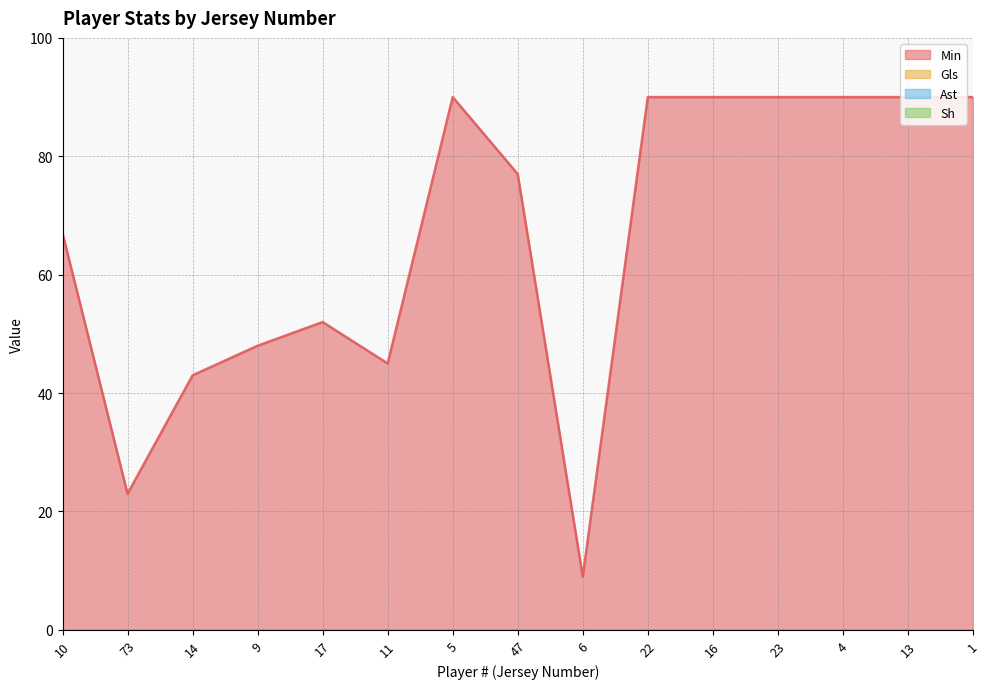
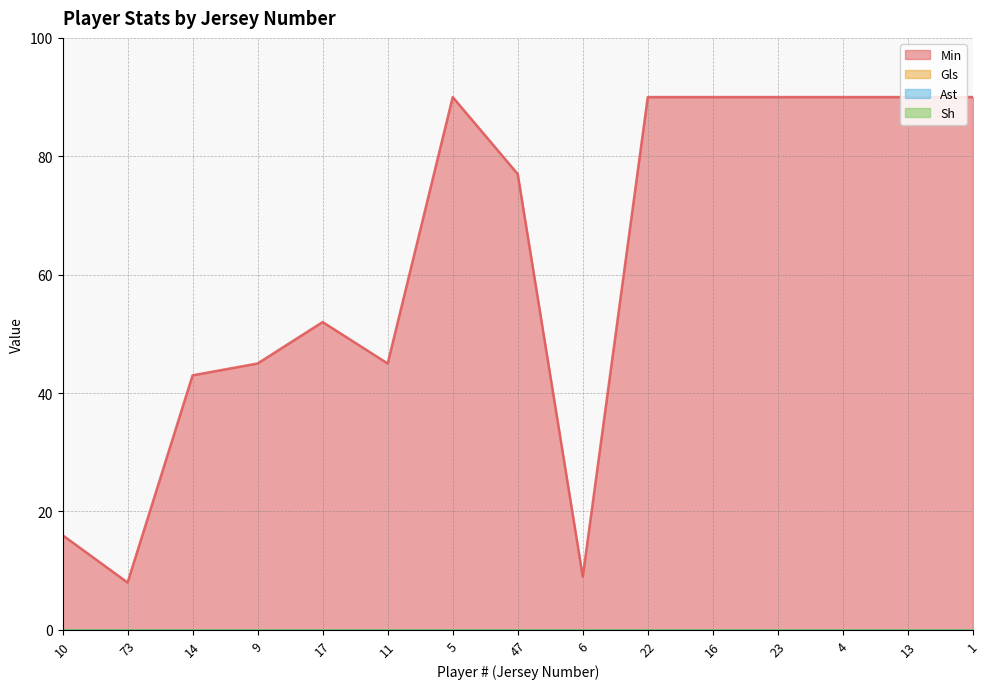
Min, 10: 67 -> 16
Min, 73: 23 -> 8
Min, 9: 48 -> 45
